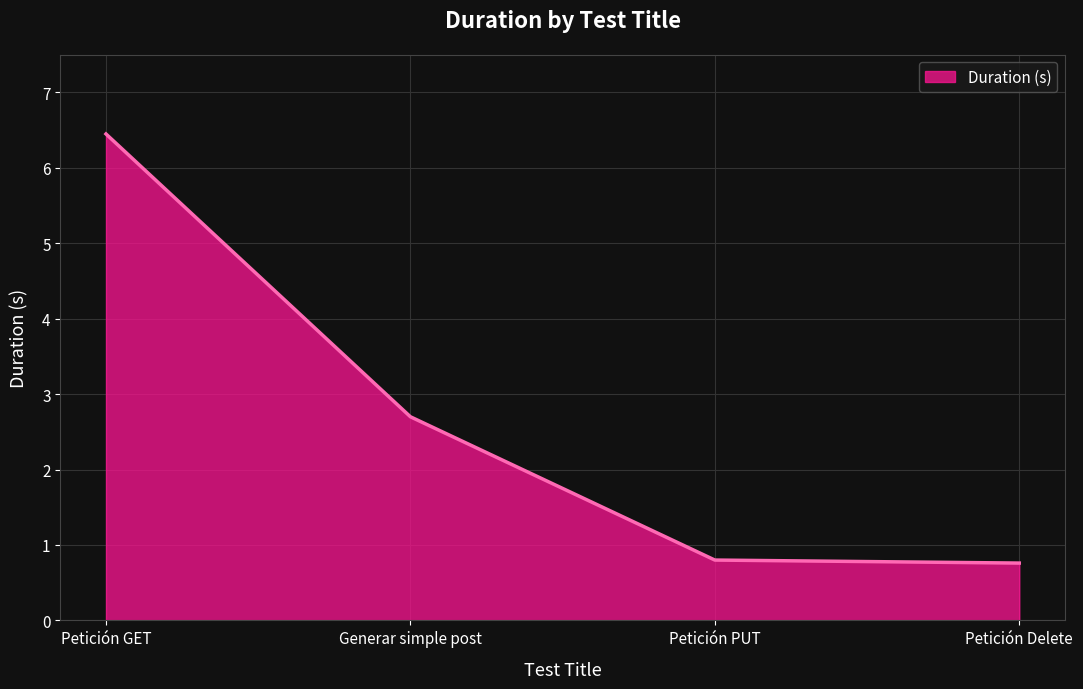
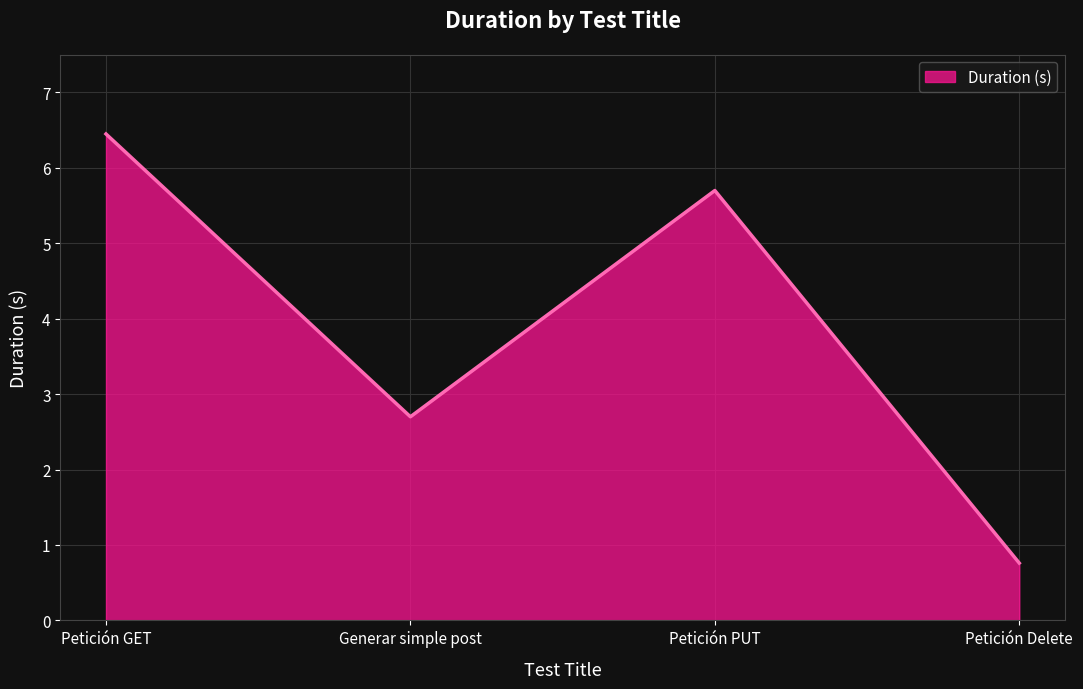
Petición PUT: 0.8 -> 5.7
